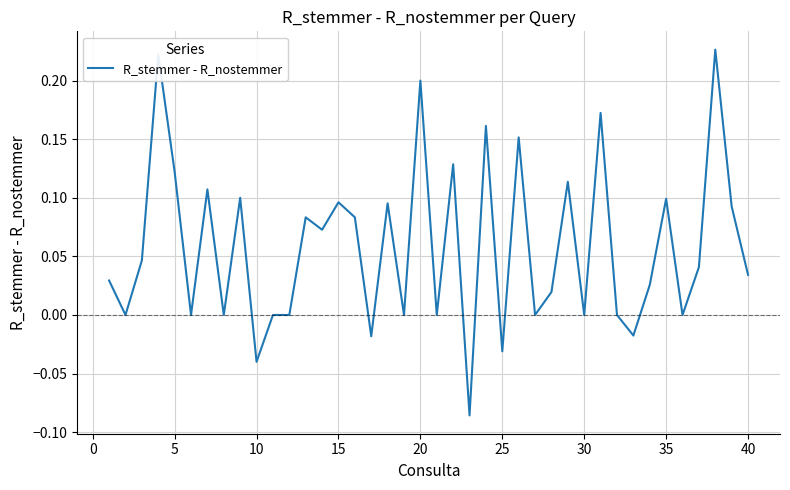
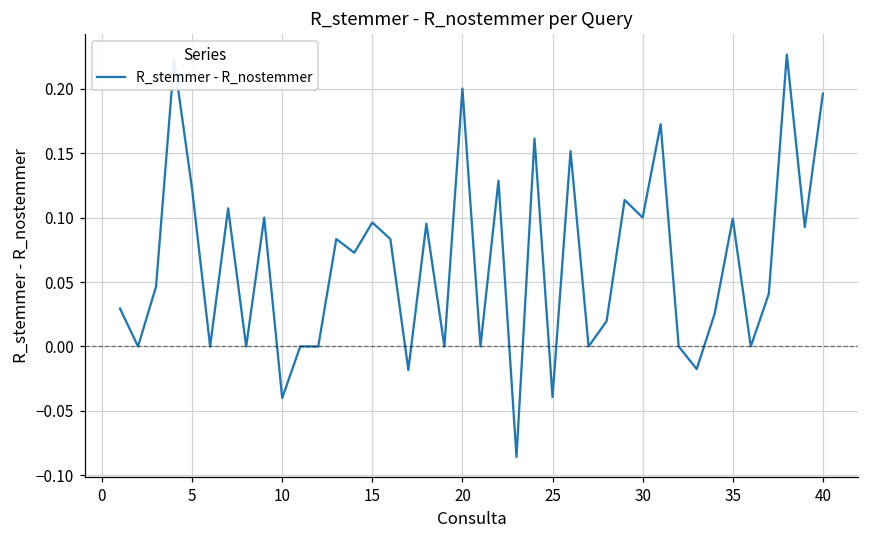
25: -0.031 -> -0.039
30: 0.0 -> 0.1
40: 0.034 -> 0.196
